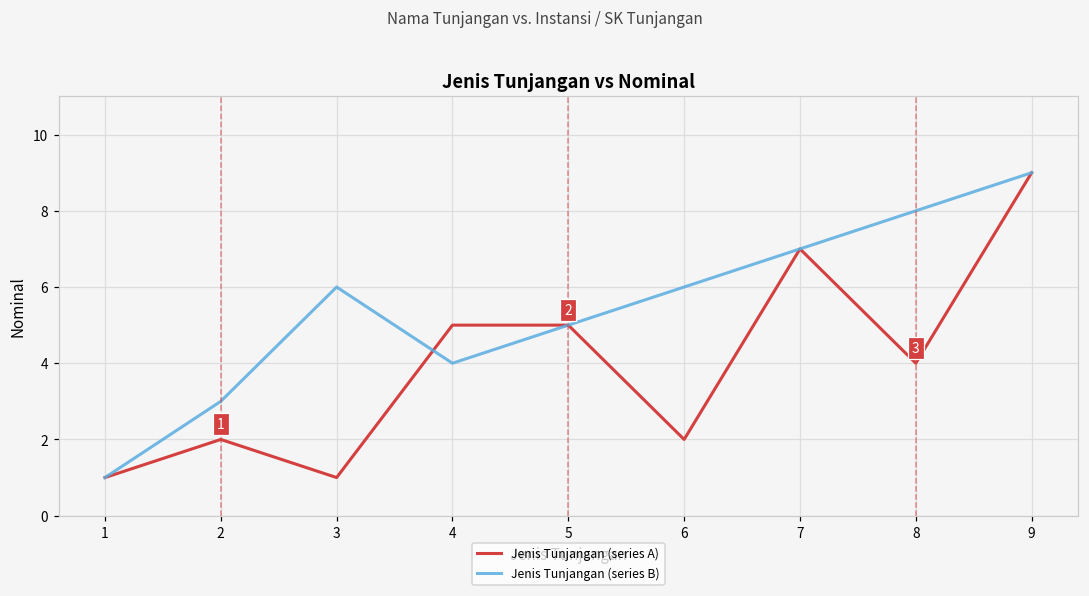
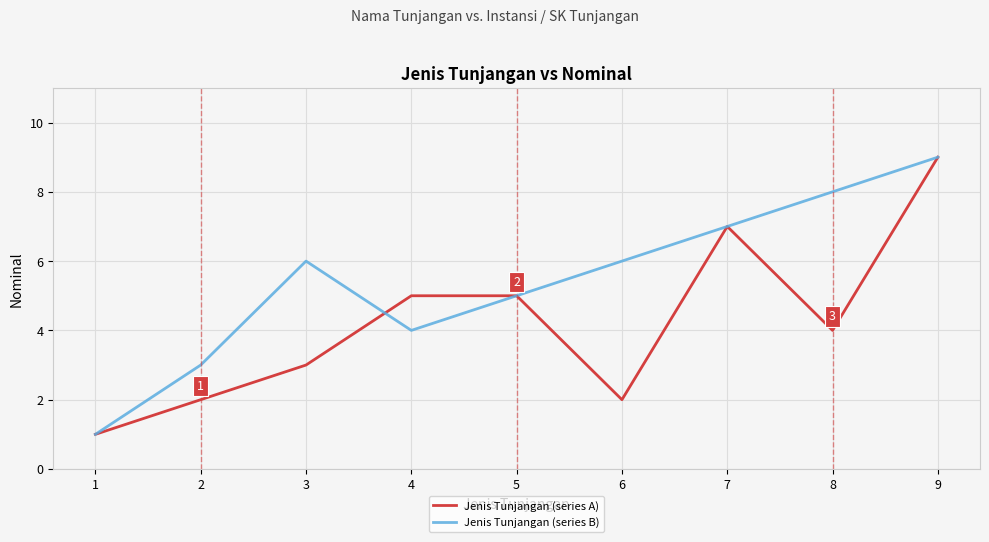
Jenis Tunjangan (series A), 3: 1 -> 3
